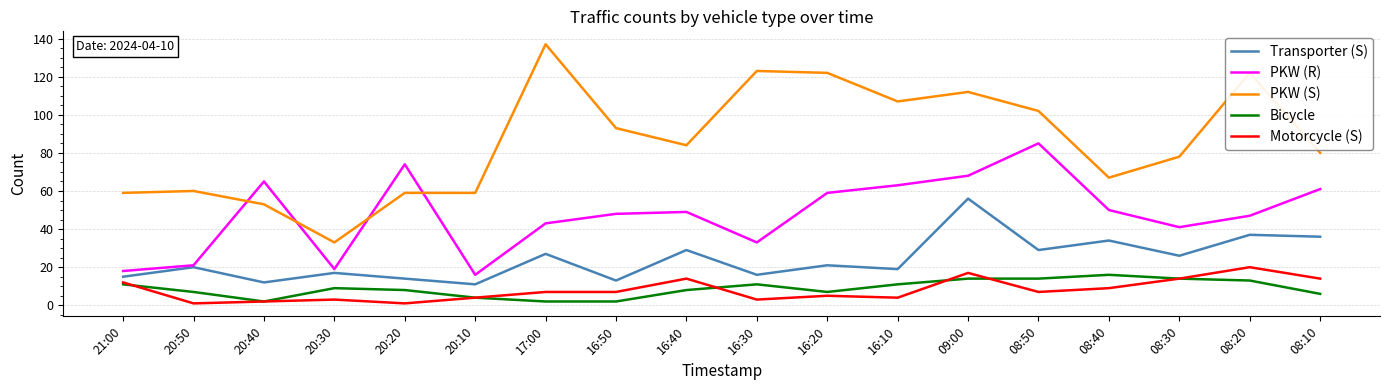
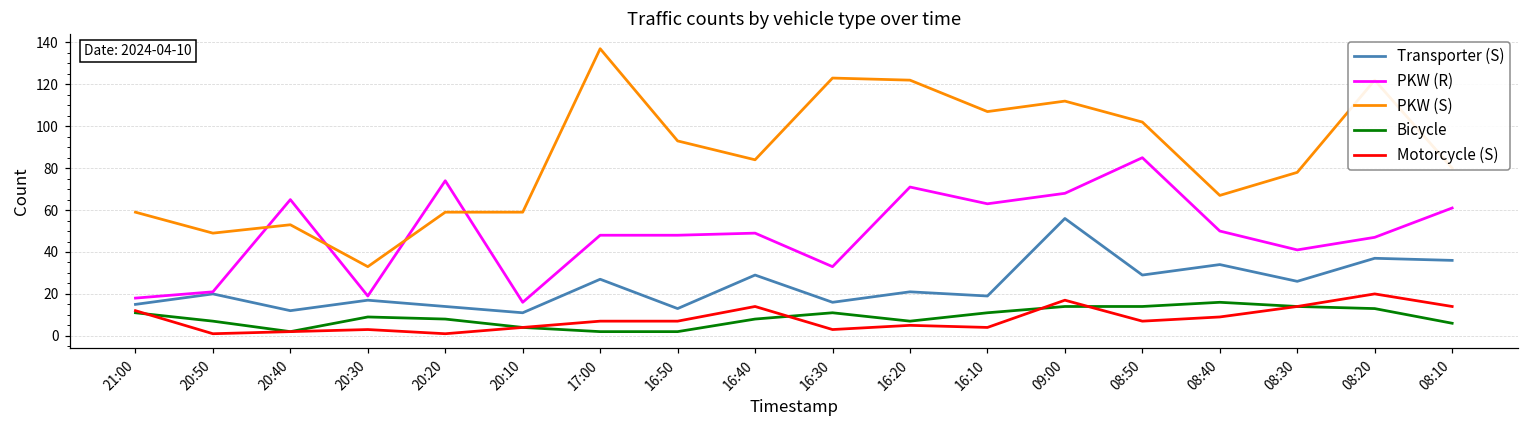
PKW (S), 20:50: 60 -> 49
PKW (R), 17:00: 43 -> 48
PKW (R), 16:20: 59 -> 71
